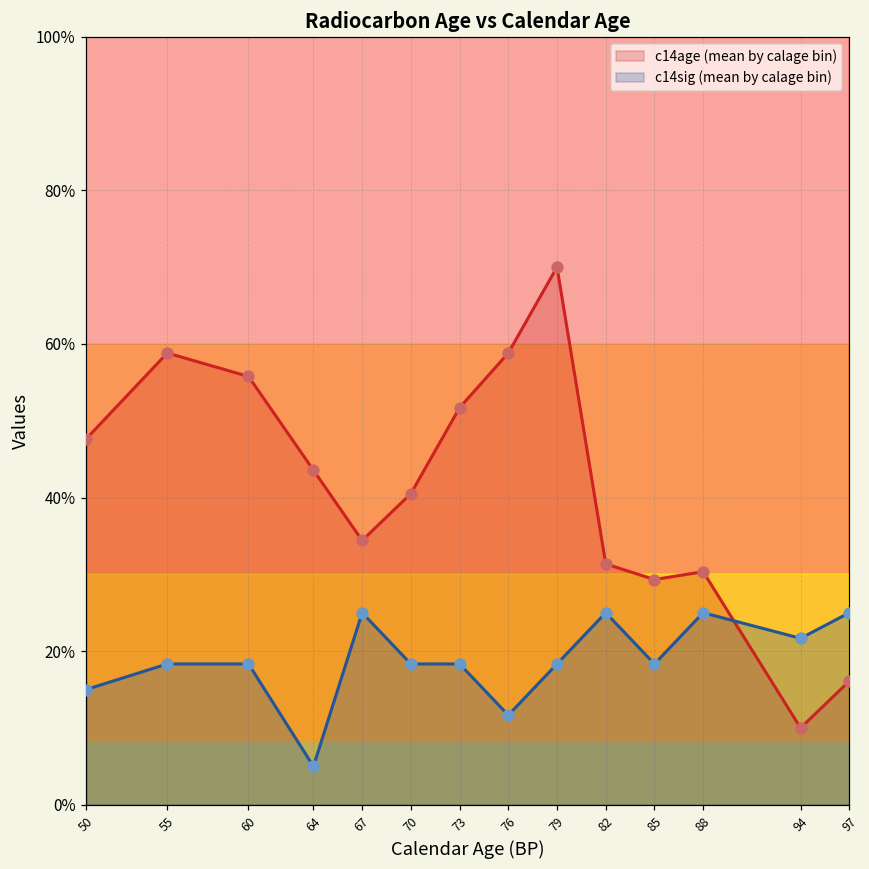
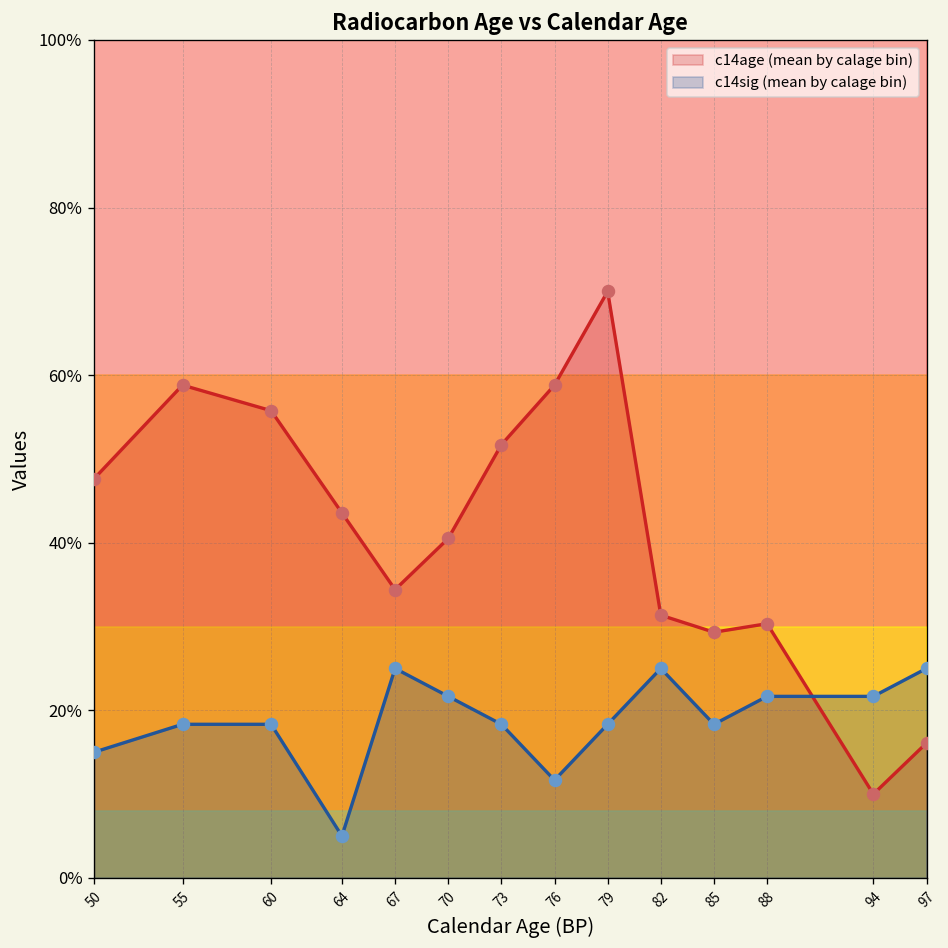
c14sig (mean by calage bin), 70: 18% -> 22%
c14sig (mean by calage bin), 88: 25% -> 22%
